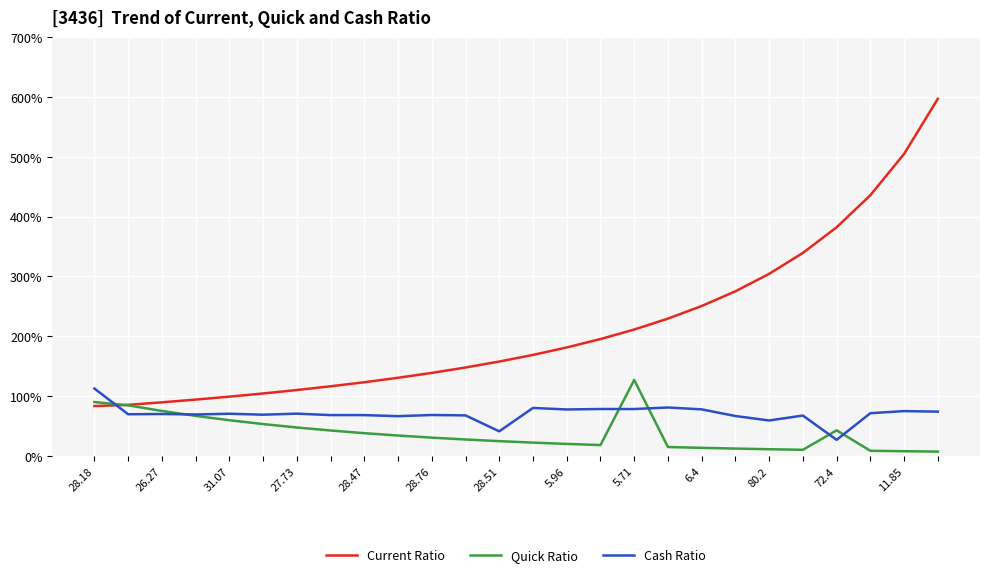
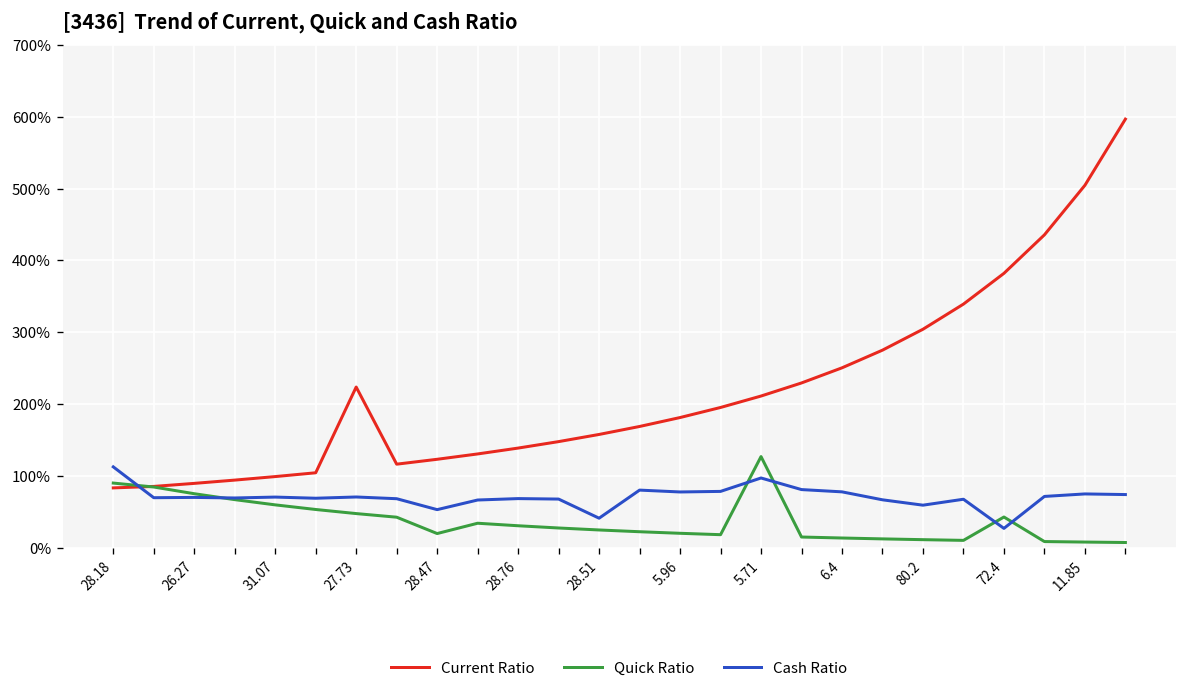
Current Ratio, 27.73: 110% -> 220%
Quick Ratio, 28.47: 40% -> 20%
Cash Ratio, 28.47: 70% -> 50%
Cash Ratio, 5.71: 80% -> 100%
